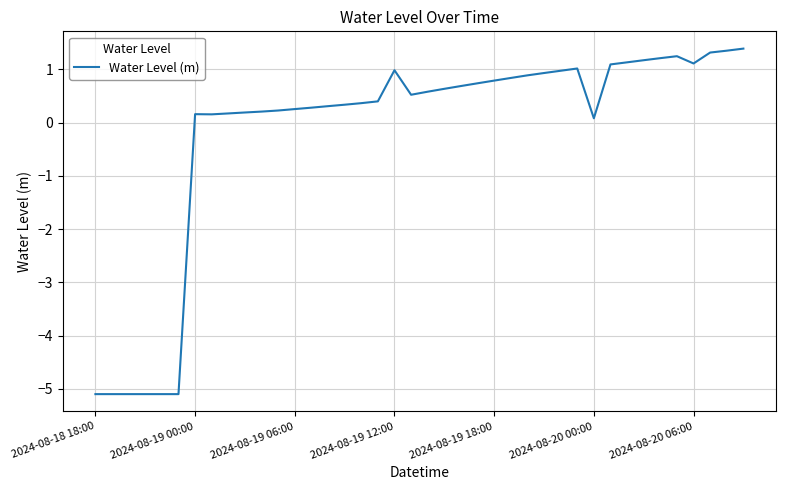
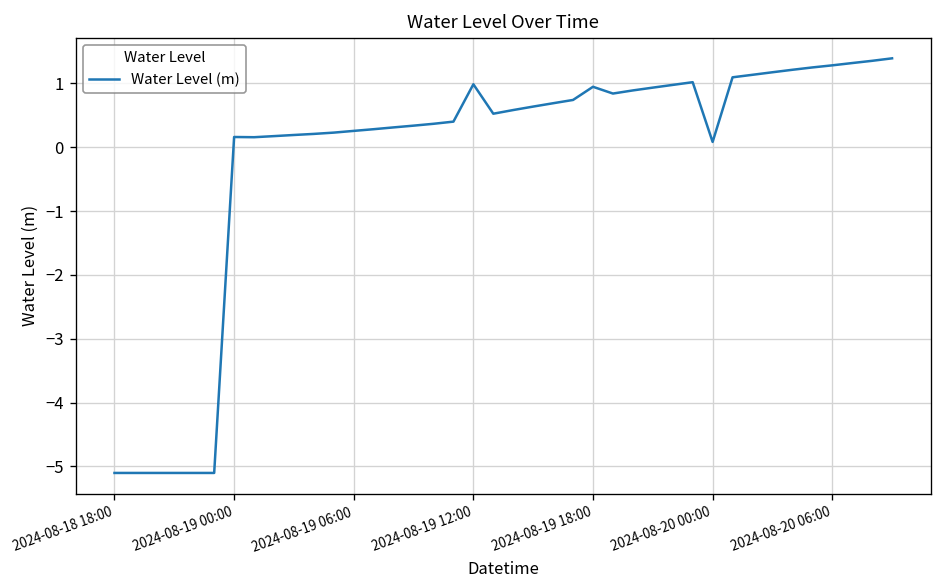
2024-08-19 18:00: 0.8 -> 0.9
2024-08-20 06:00: 1.1 -> 1.3
